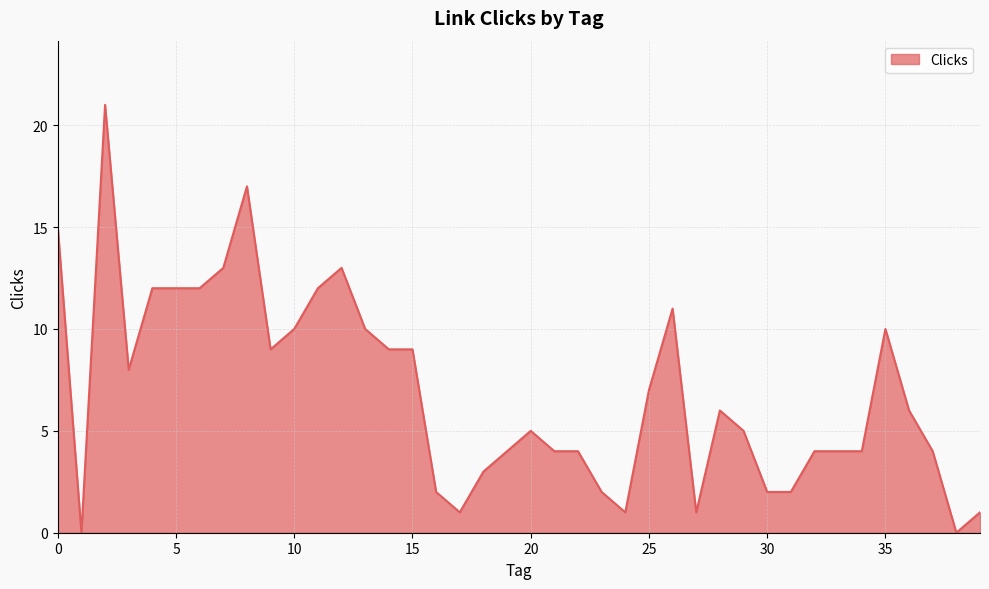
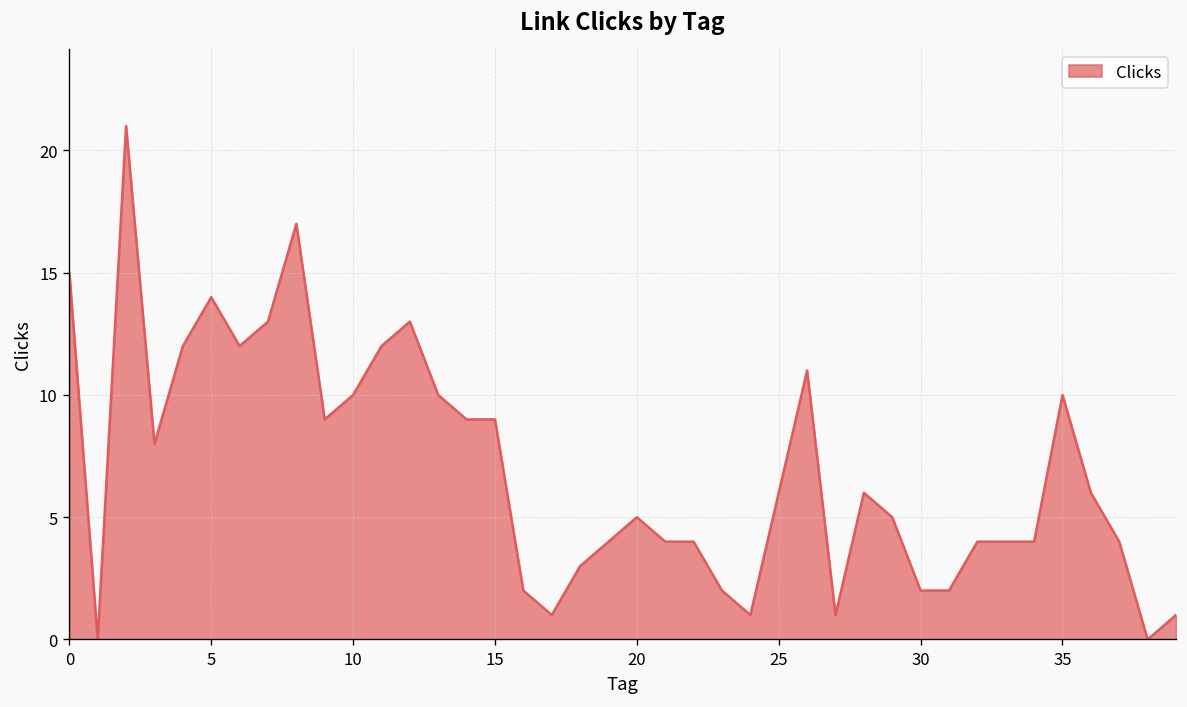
5: 12 -> 14
25: 7 -> 6
